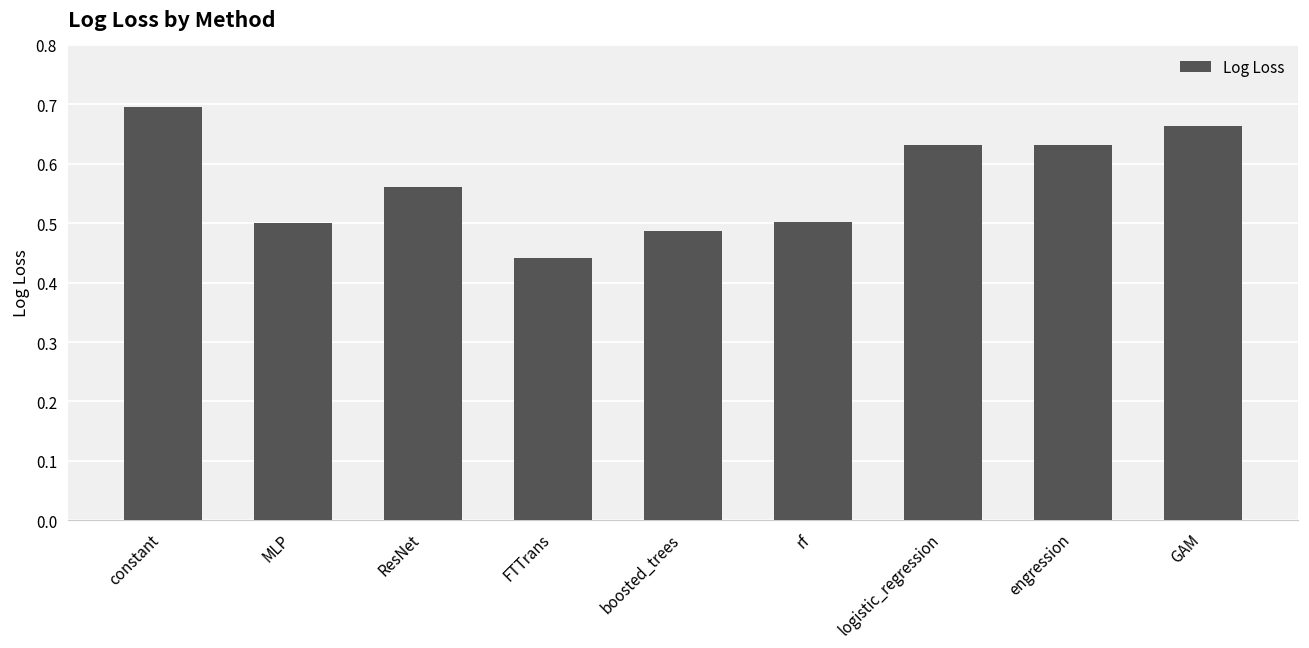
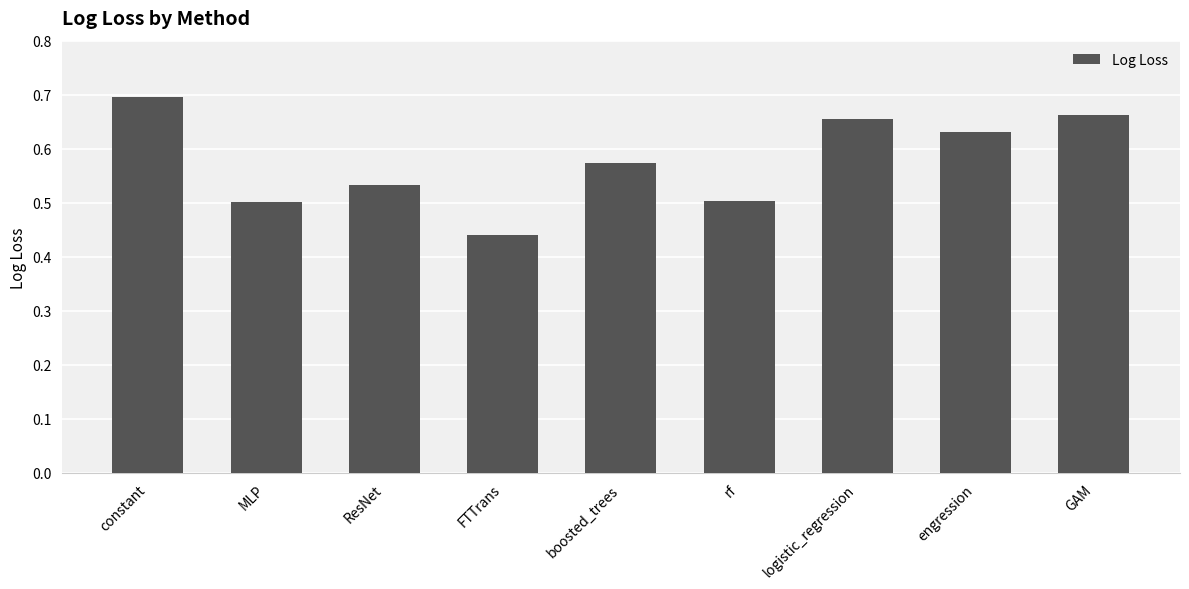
ResNet: 0.56 -> 0.53
boosted_trees: 0.49 -> 0.57
logistic_regression: 0.63 -> 0.66
